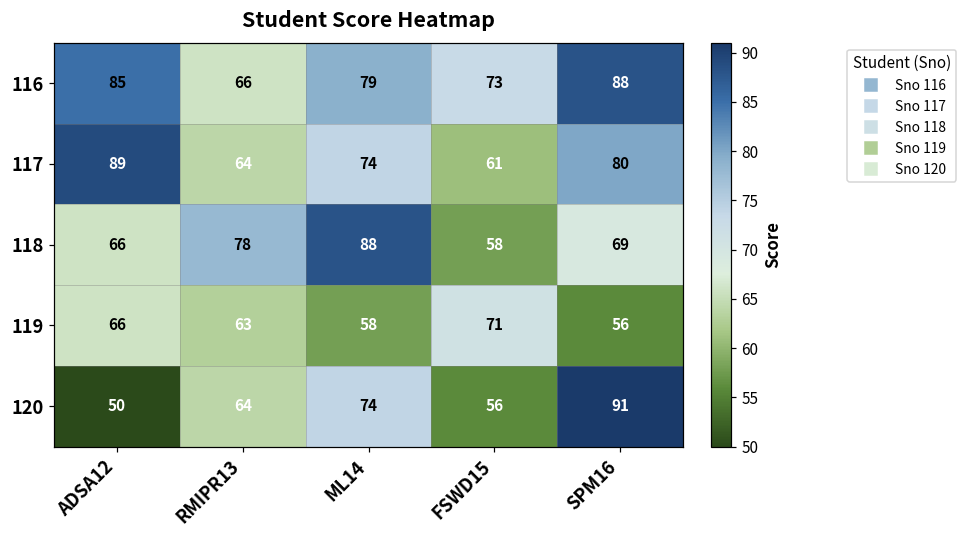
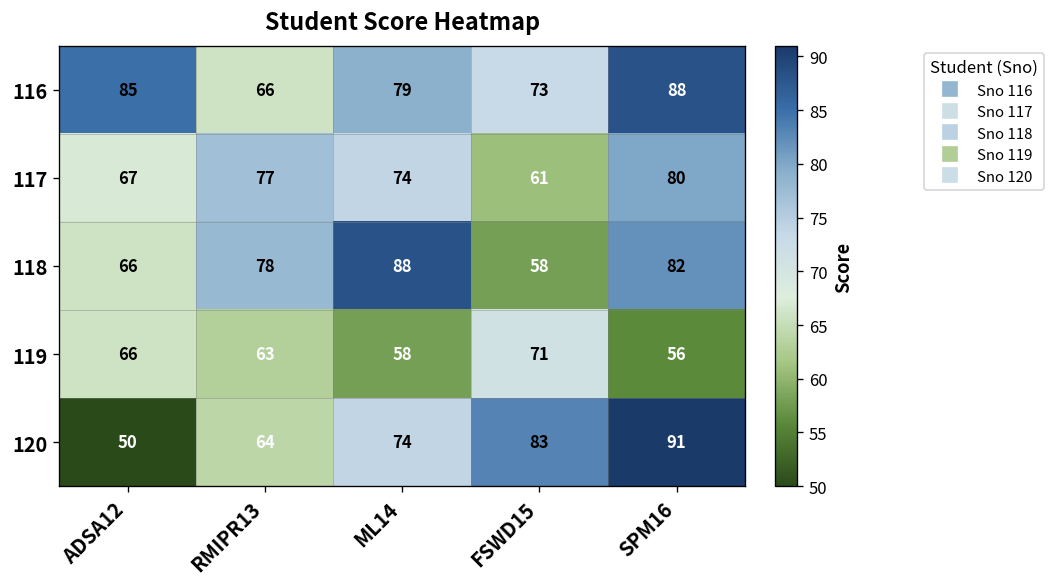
117, ADSA12: 89 -> 67
117, RMIPR13: 64 -> 77
118, SPM16: 69 -> 82
120, FSWD15: 56 -> 83
